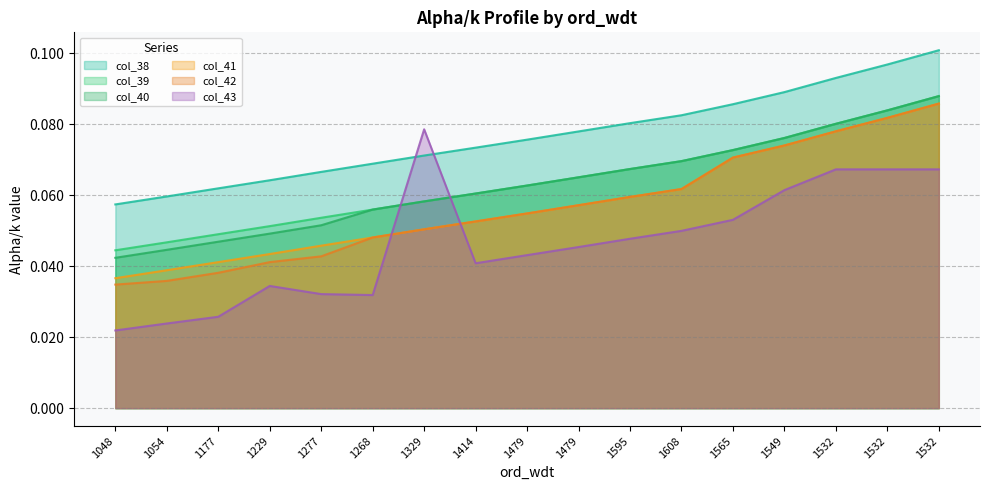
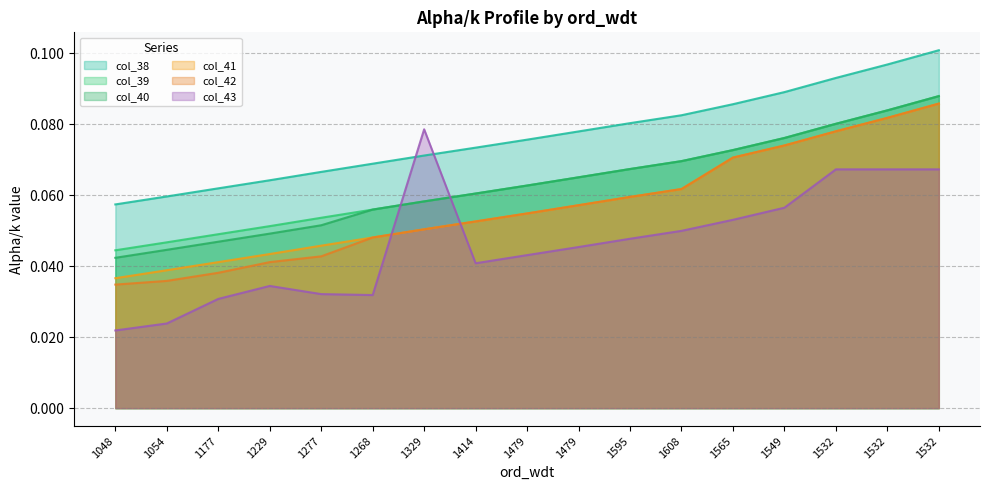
col_43, 1177: 0.026 -> 0.031
col_43, 1549: 0.061 -> 0.057
